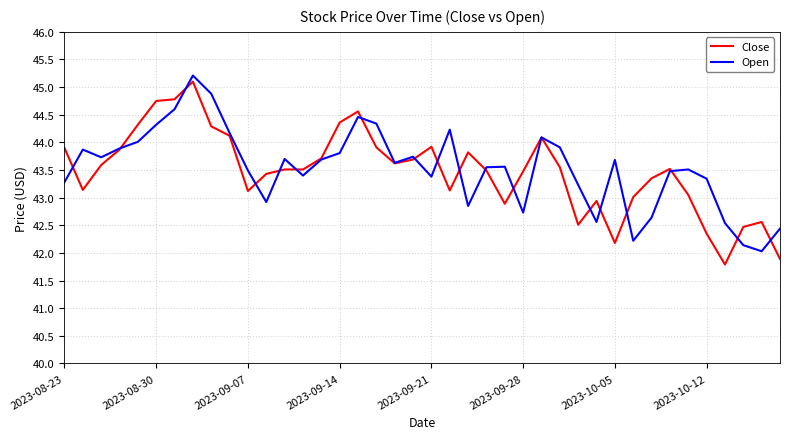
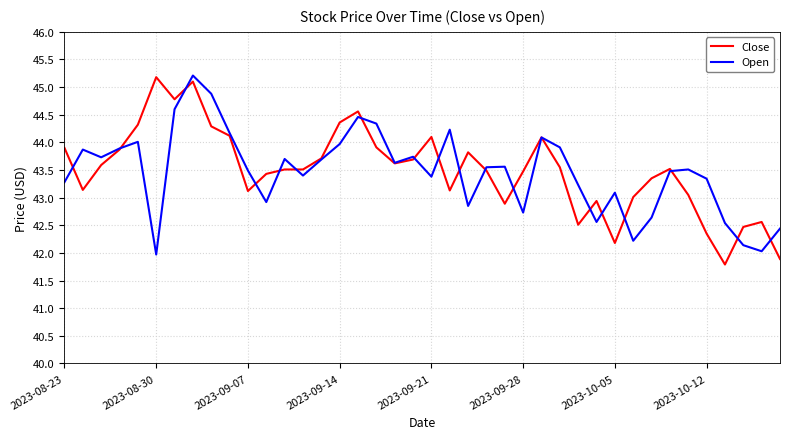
Close, 2023-08-30: 44.8 -> 45.2
Open, 2023-08-30: 44.3 -> 42.0
Open, 2023-09-14: 43.8 -> 44.0
Close, 2023-09-21: 43.9 -> 44.1
Open, 2023-10-05: 43.7 -> 43.1
